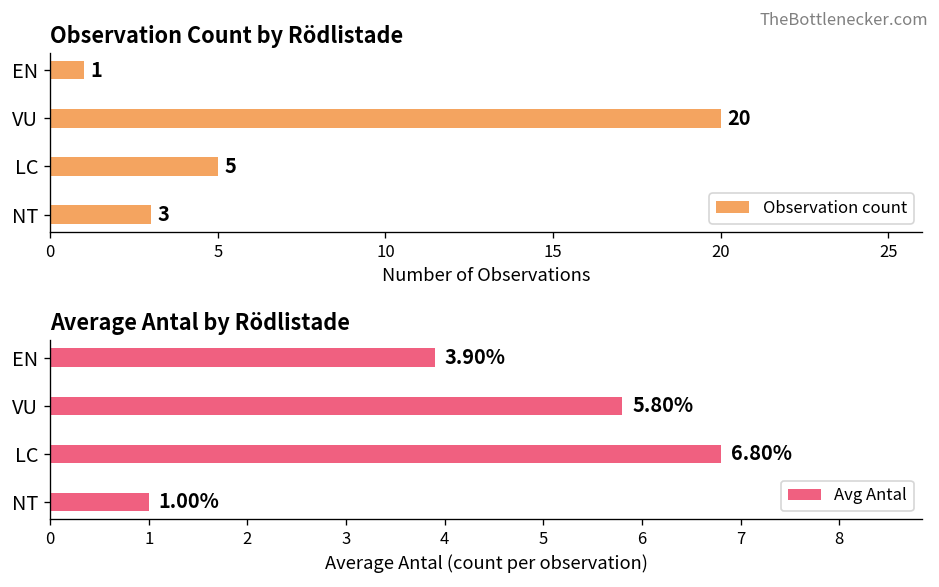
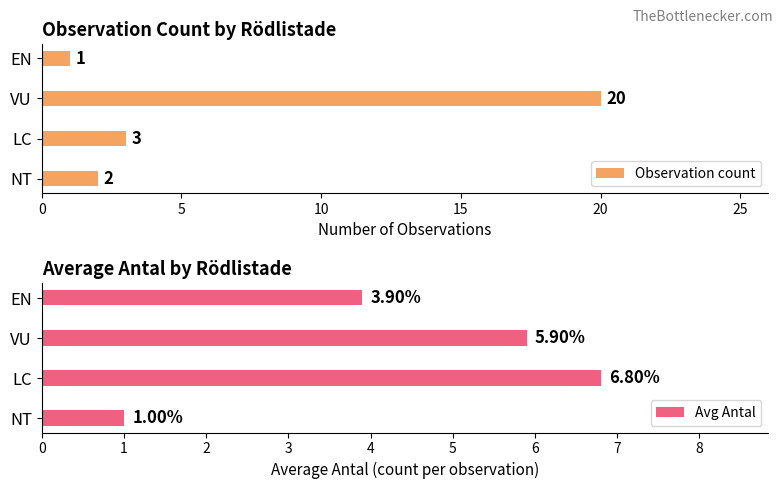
Observation Count by Rödlistade, LC: 5 -> 3
Observation Count by Rödlistade, NT: 3 -> 2
Average Antal by Rödlistade, VU: 5.80% -> 5.90%
